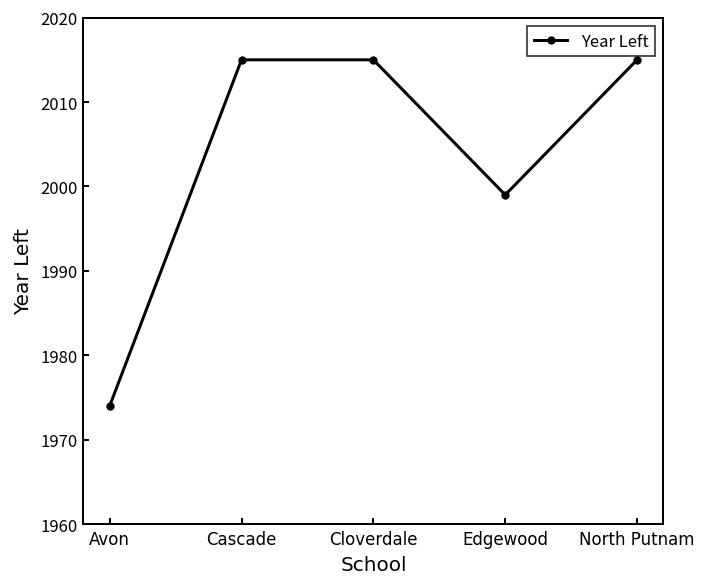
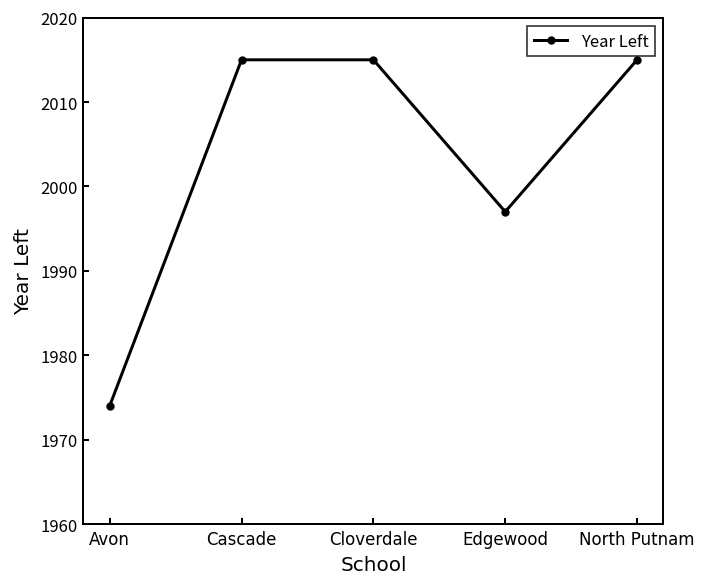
Edgewood: 1999 -> 1997
